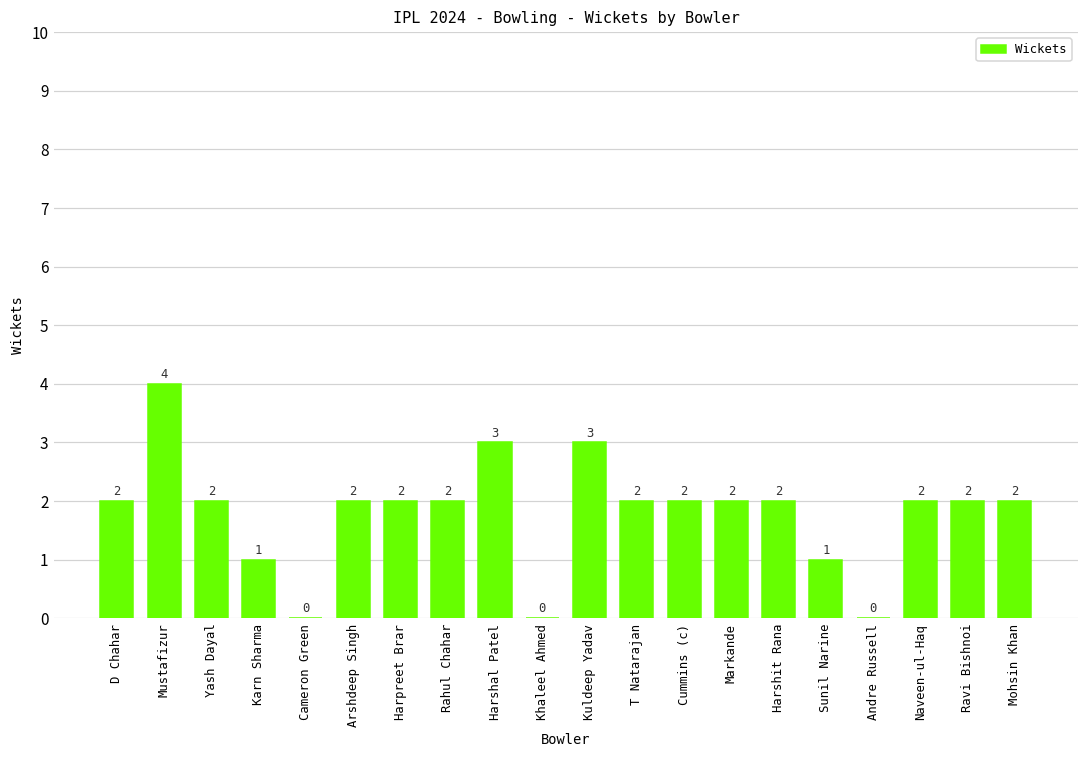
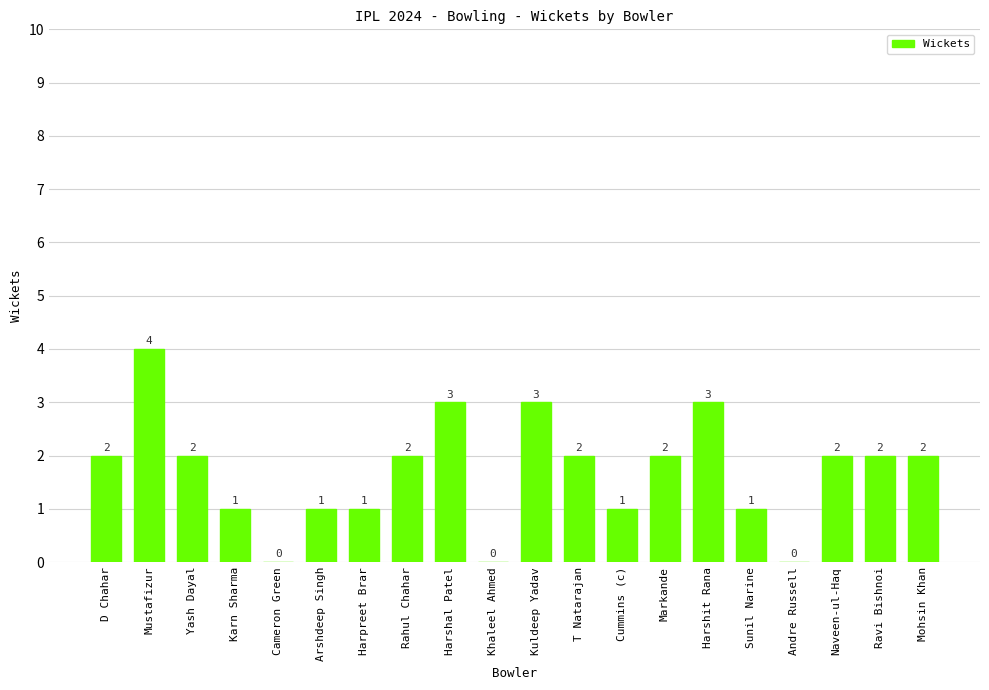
Arshdeep Singh: 2 -> 1
Harpreet Brar: 2 -> 1
Cummins (c): 2 -> 1
Harshit Rana: 2 -> 3
